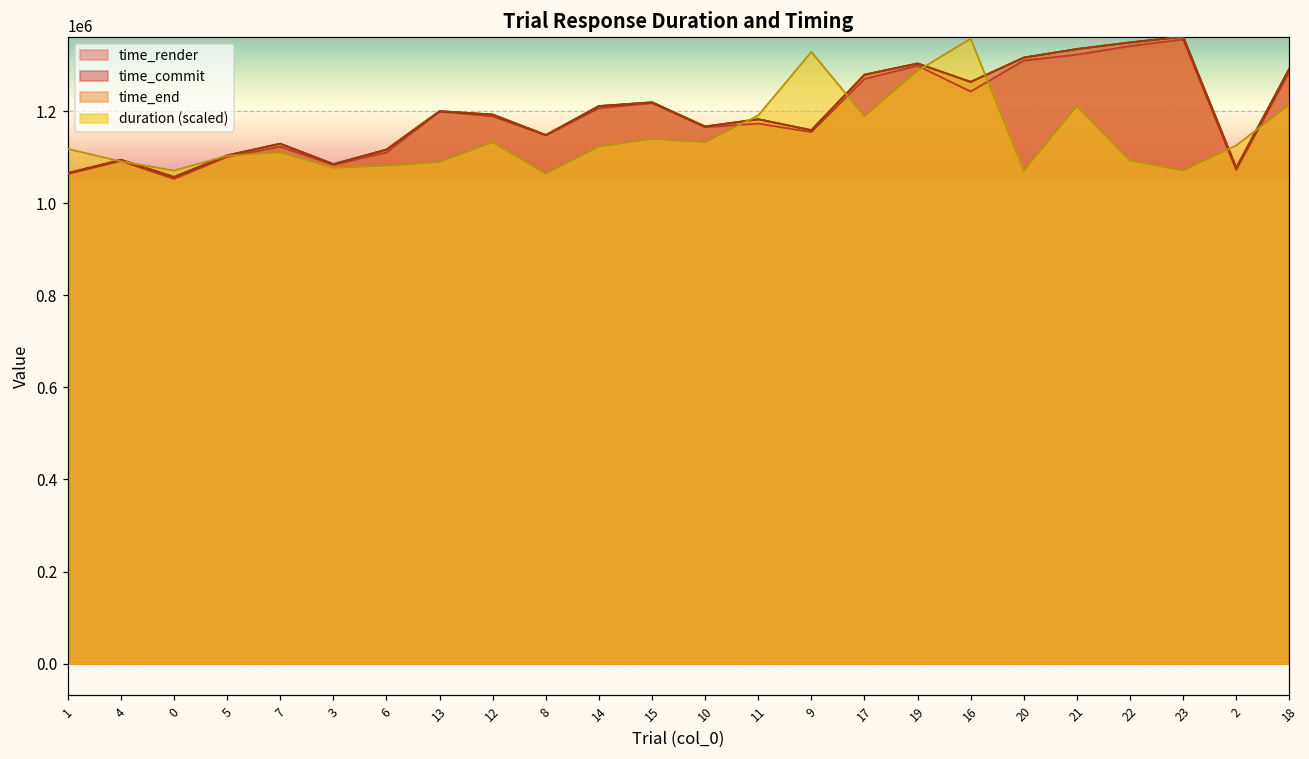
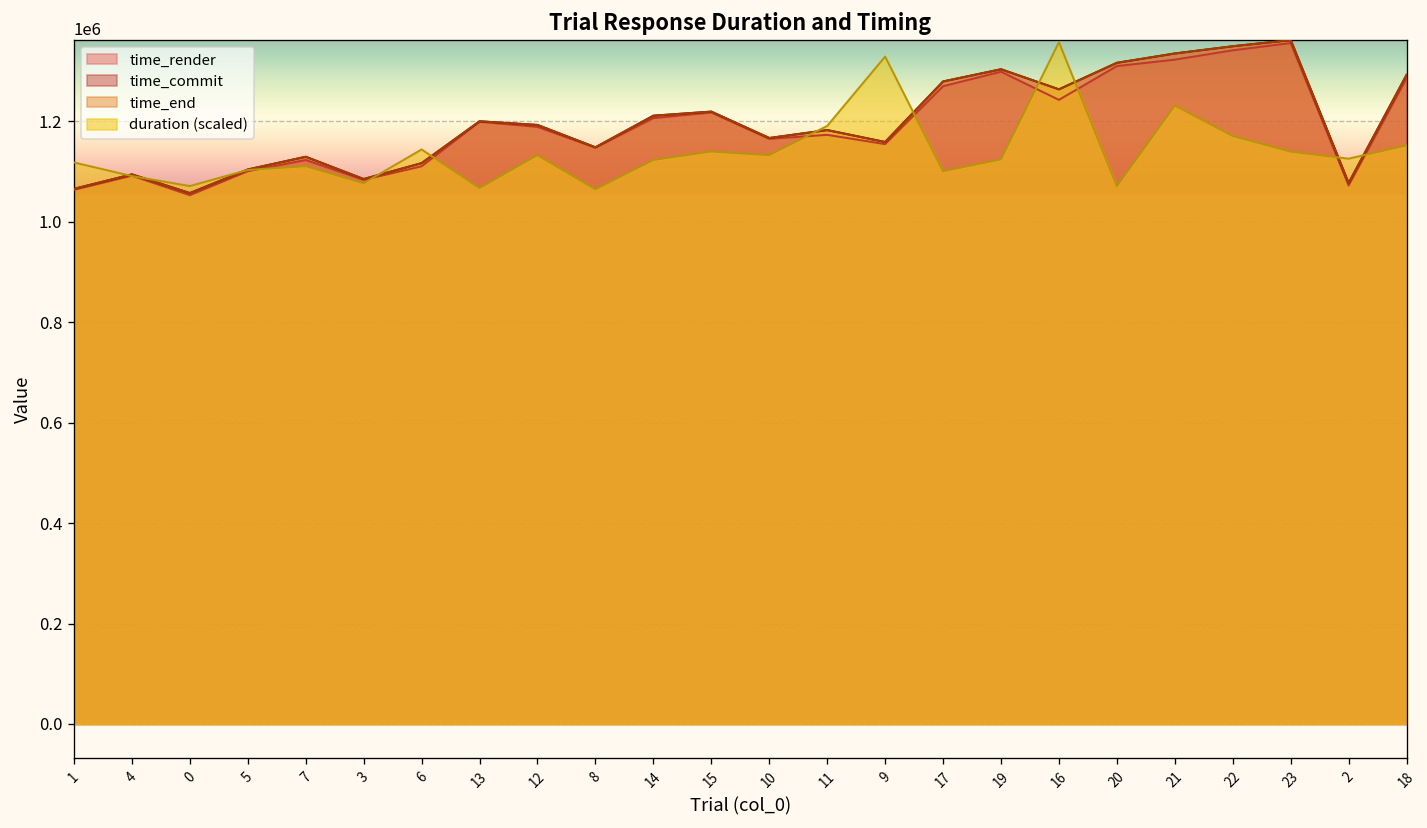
duration (scaled), 6: 1080000 -> 1140000
duration (scaled), 13: 1090000 -> 1070000
duration (scaled), 17: 1190000 -> 1100000
duration (scaled), 19: 1290000 -> 1120000
duration (scaled), 21: 1210000 -> 1230000
duration (scaled), 22: 1090000 -> 1170000
duration (scaled), 23: 1070000 -> 1140000
duration (scaled), 18: 1210000 -> 1150000
